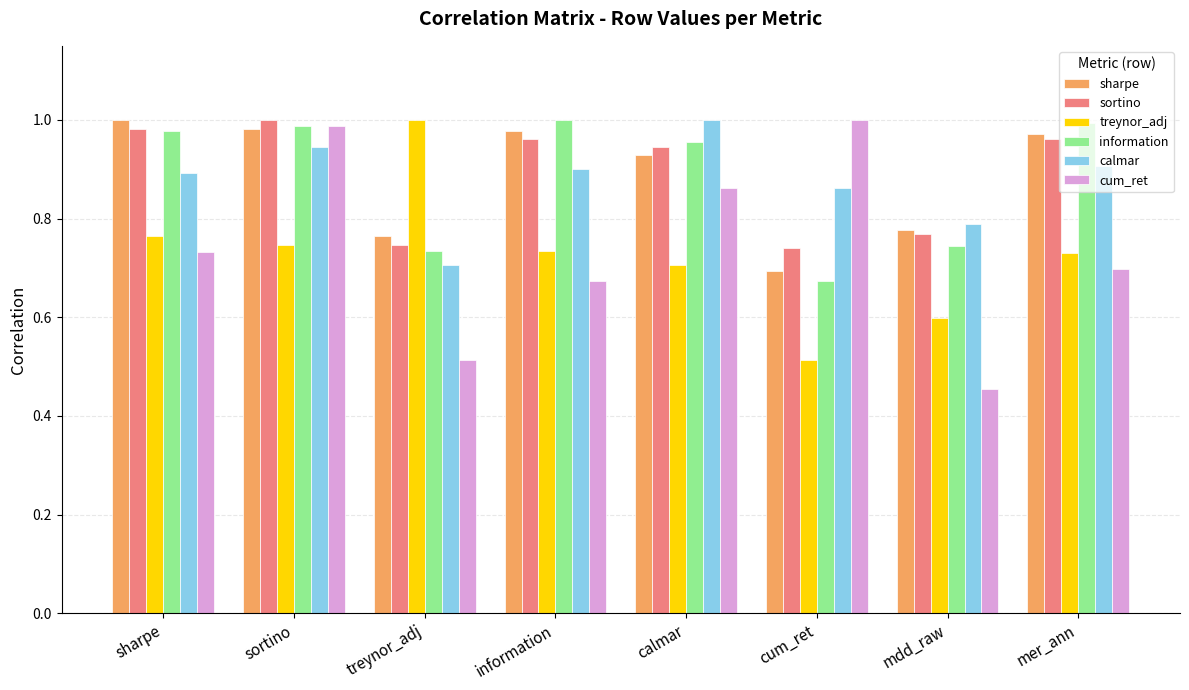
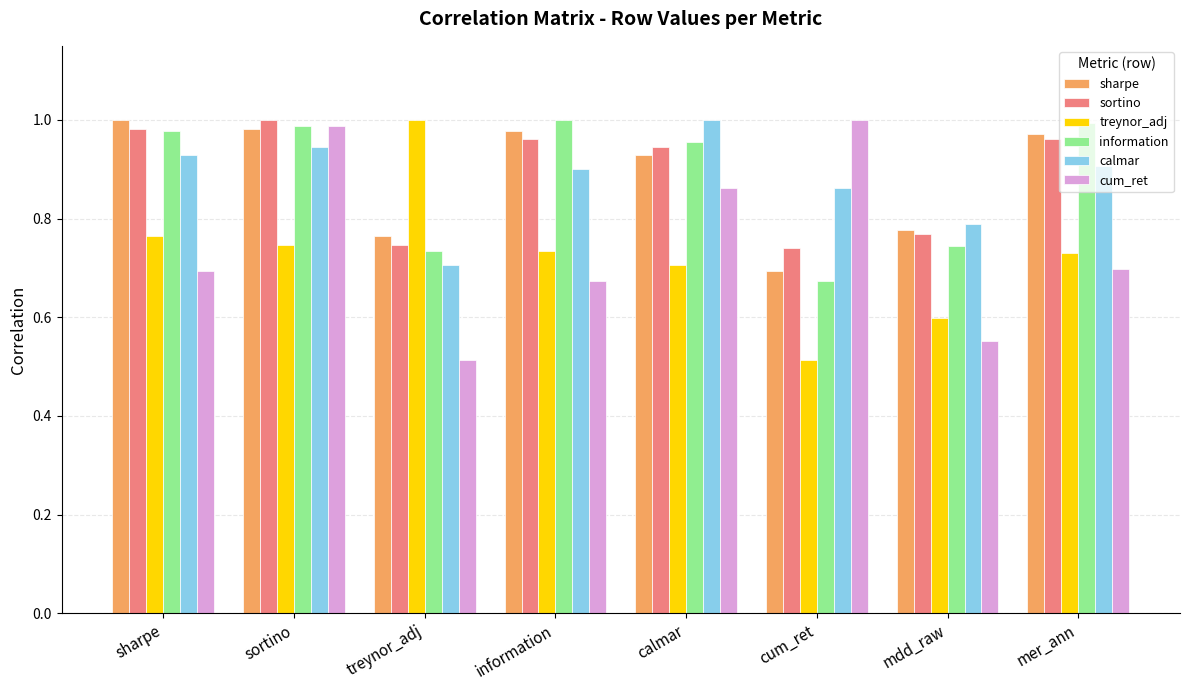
calmar, sharpe: 0.89 -> 0.93
cum_ret, sharpe: 0.73 -> 0.69
cum_ret, mdd_raw: 0.45 -> 0.55
